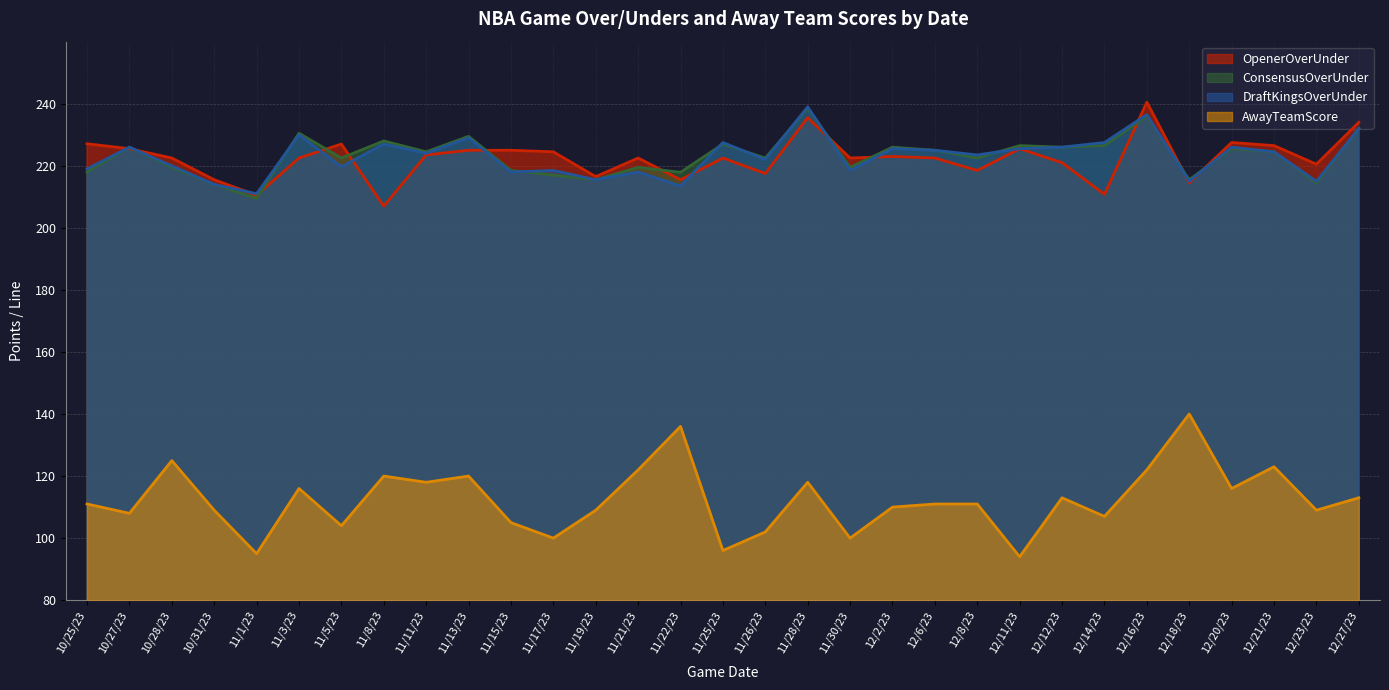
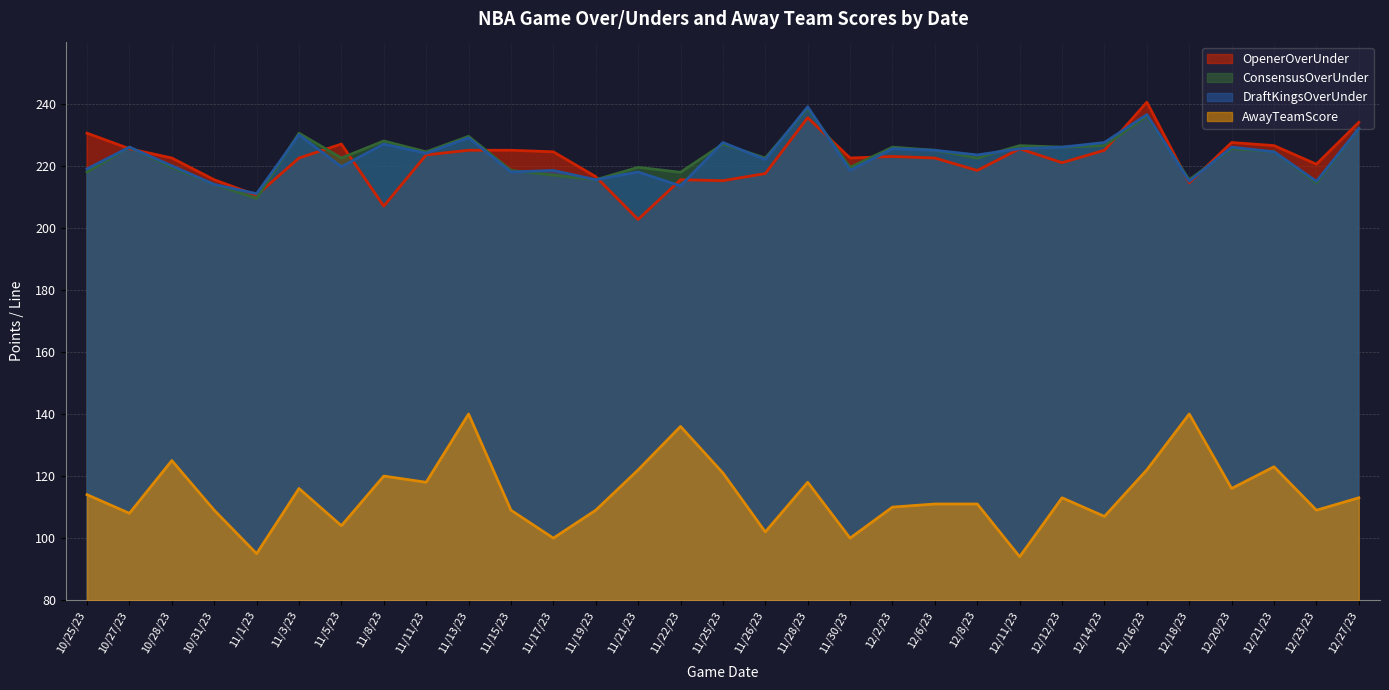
OpenerOverUnder, 10/25/23: 227 -> 231
AwayTeamScore, 10/25/23: 111 -> 114
AwayTeamScore, 11/13/23: 120 -> 140
AwayTeamScore, 11/15/23: 105 -> 109
OpenerOverUnder, 11/21/23: 223 -> 203
OpenerOverUnder, 11/25/23: 223 -> 215
AwayTeamScore, 11/25/23: 96 -> 121
OpenerOverUnder, 12/14/23: 211 -> 225
